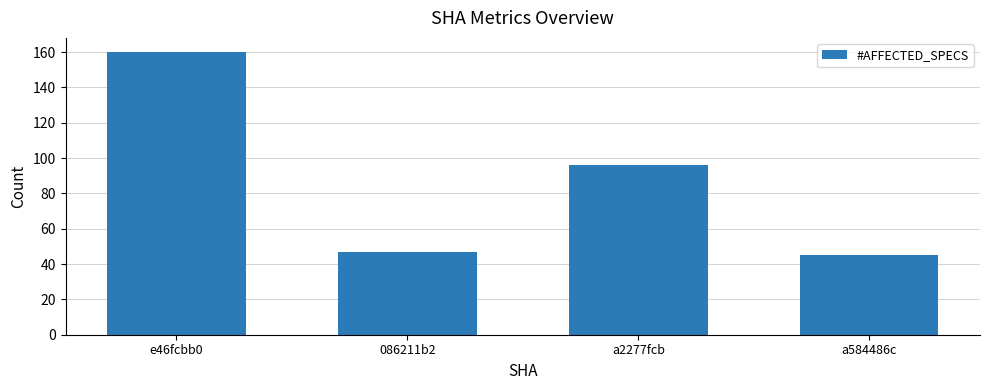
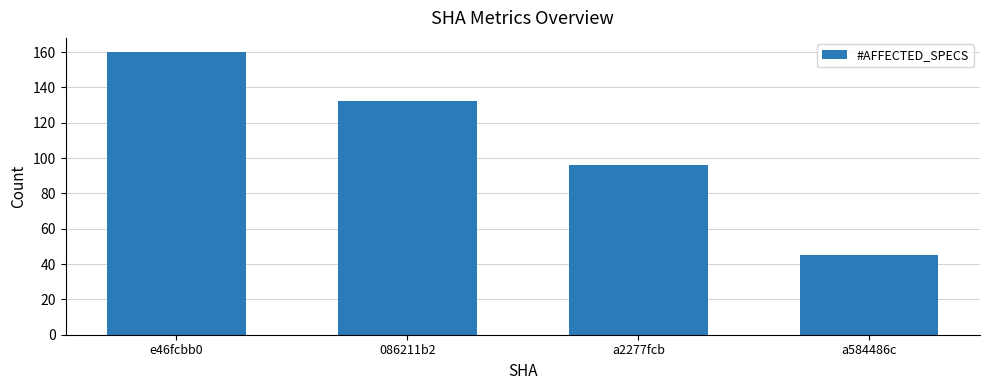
086211b2: 47 -> 132
